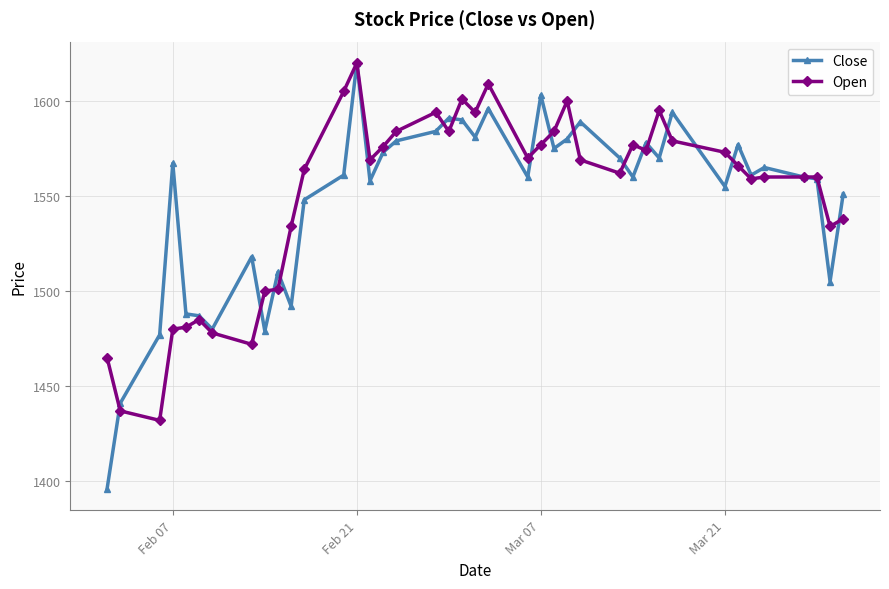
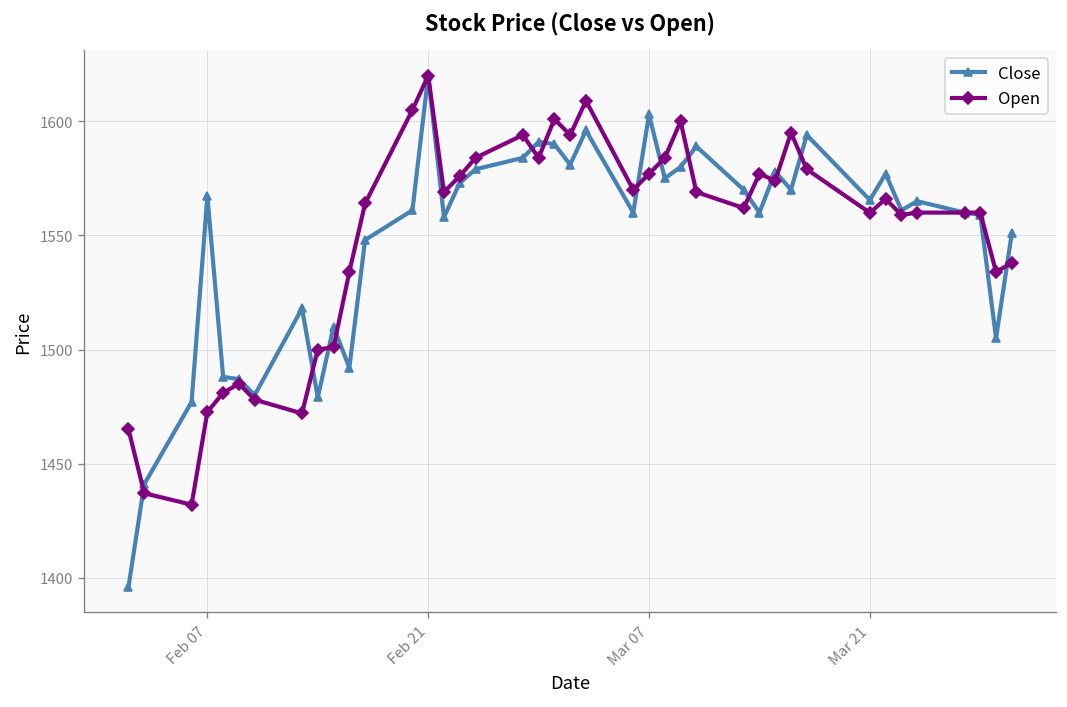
Open, Feb 07: 1480 -> 1473
Close, Mar 21: 1555 -> 1566
Open, Mar 21: 1573 -> 1560
